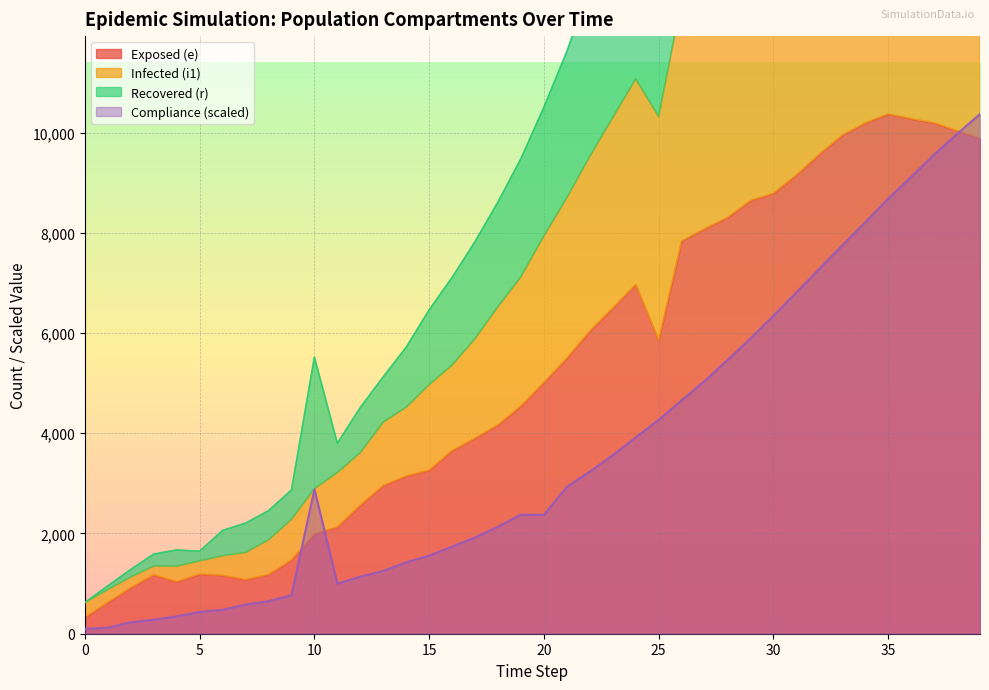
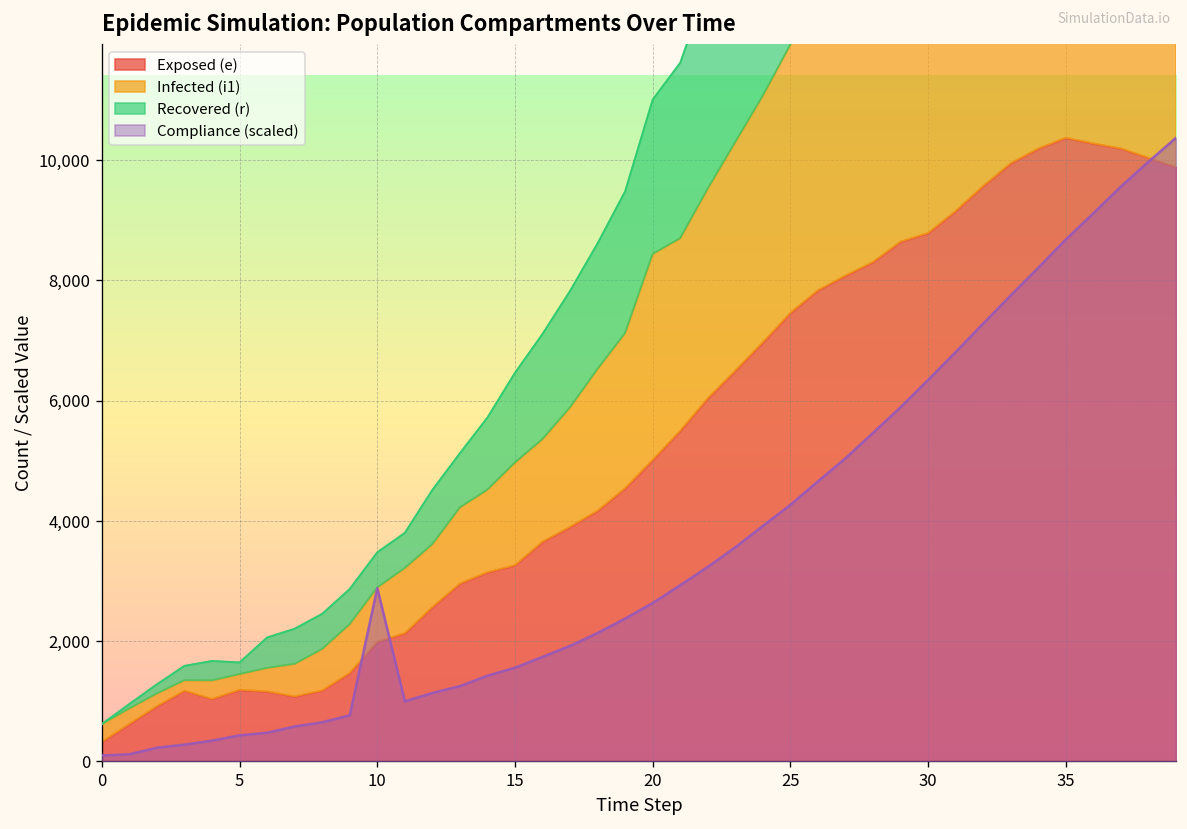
Recovered (r), 10: 2,600 -> 600
Infected (i1), 20: 2,900 -> 3,400
Compliance (scaled), 20: 2,400 -> 2,600
Exposed (e), 25: 5,900 -> 7,500
